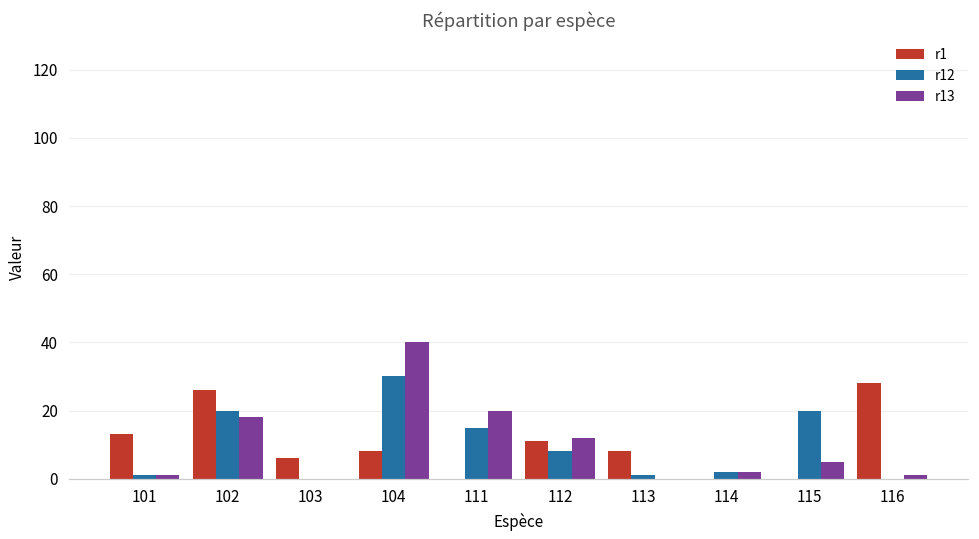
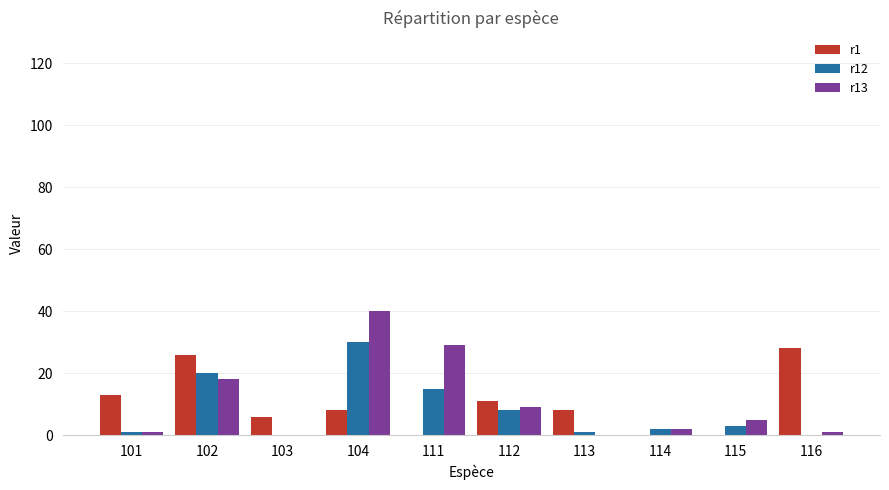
r13, 111: 20 -> 29
r13, 112: 12 -> 9
r12, 115: 20 -> 3
